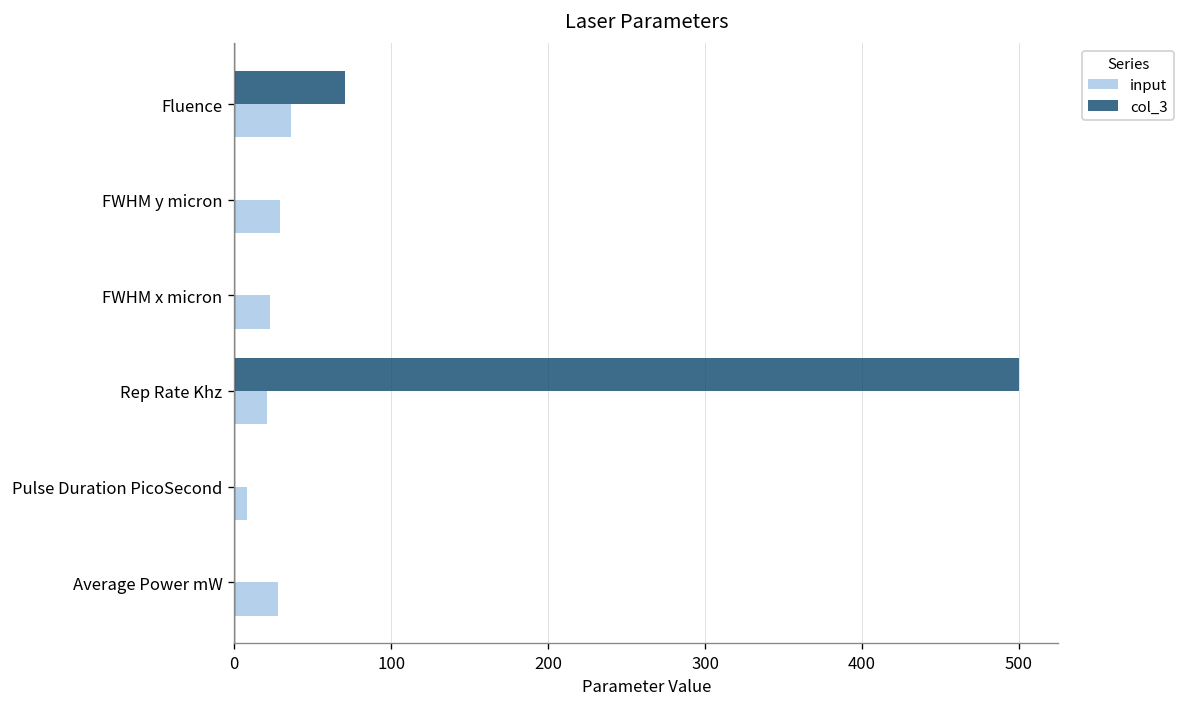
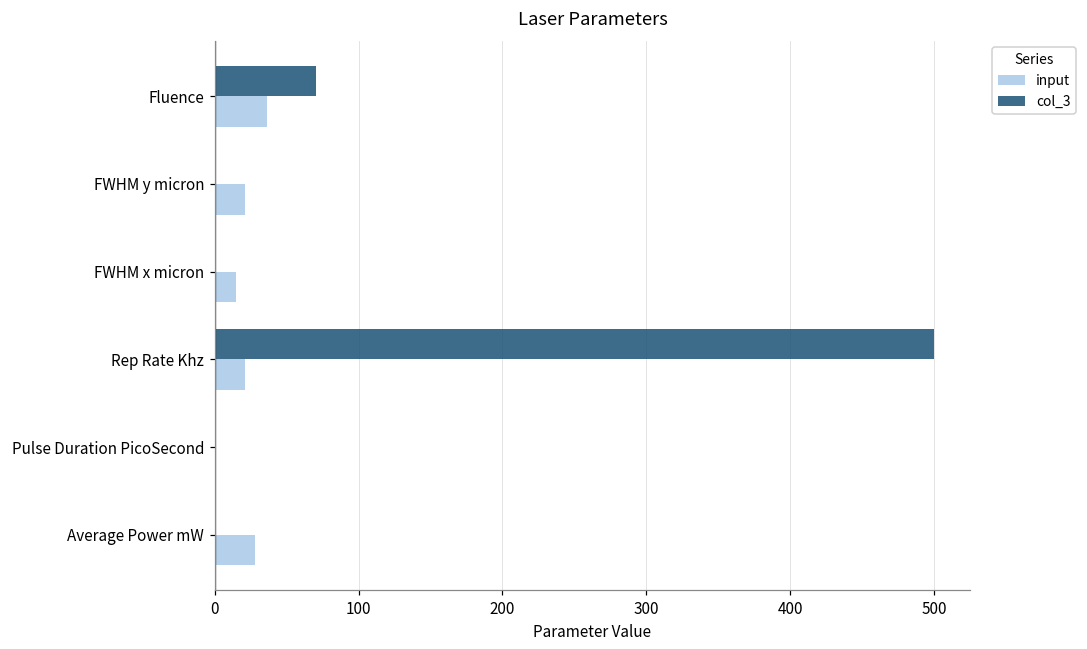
input, FWHM y micron: 29 -> 21
input, FWHM x micron: 23 -> 15
input, Pulse Duration PicoSecond: 8 -> 0
